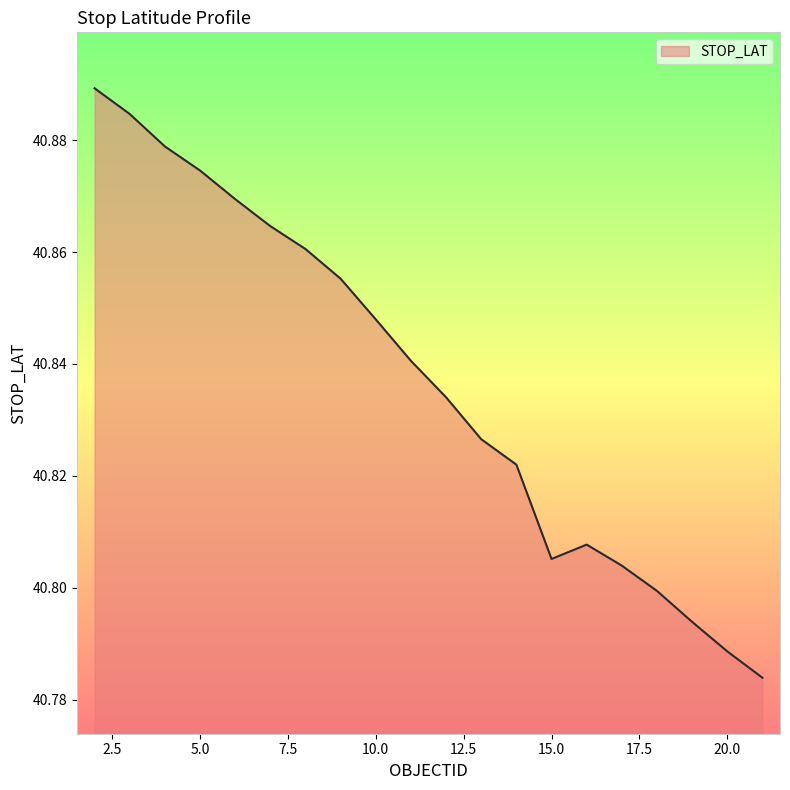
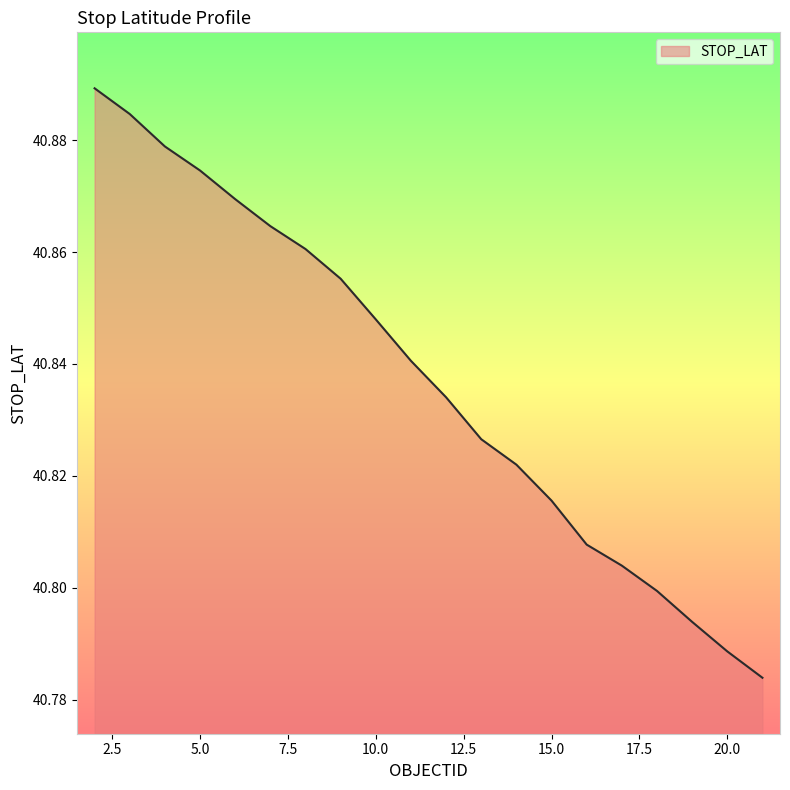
15.0: 40.805 -> 40.816
